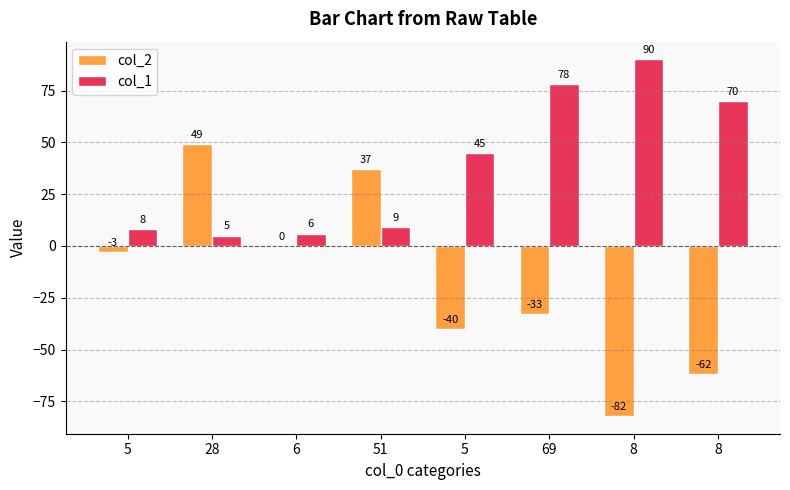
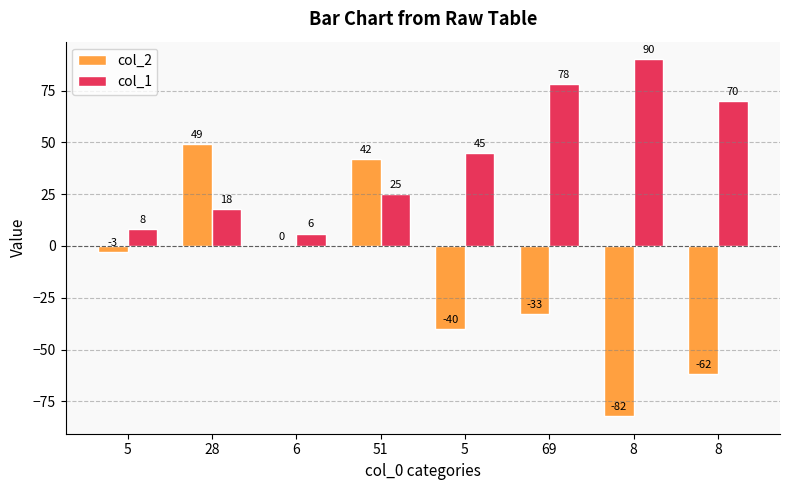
col_1, 28: 5 -> 18
col_2, 51: 37 -> 42
col_1, 51: 9 -> 25
